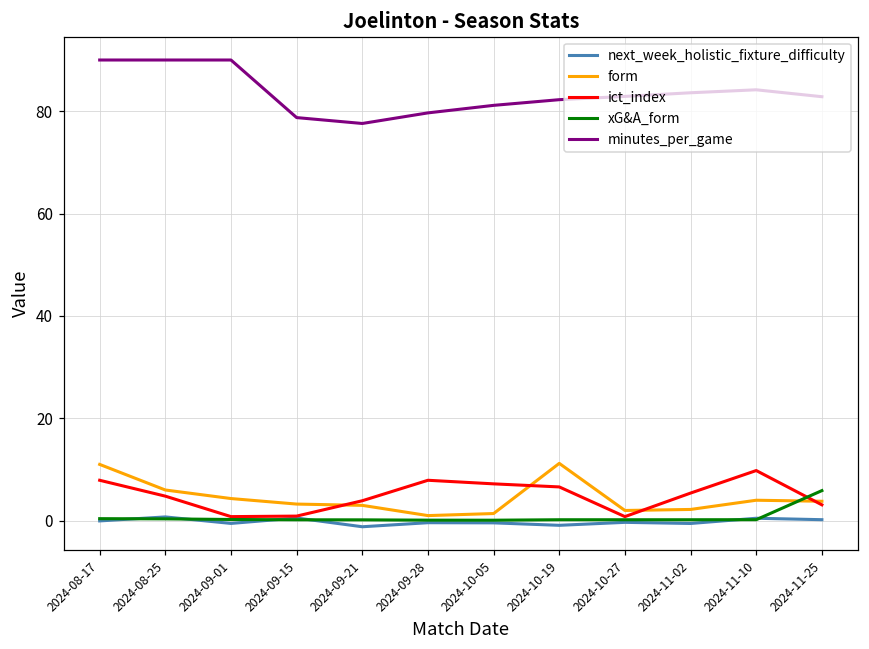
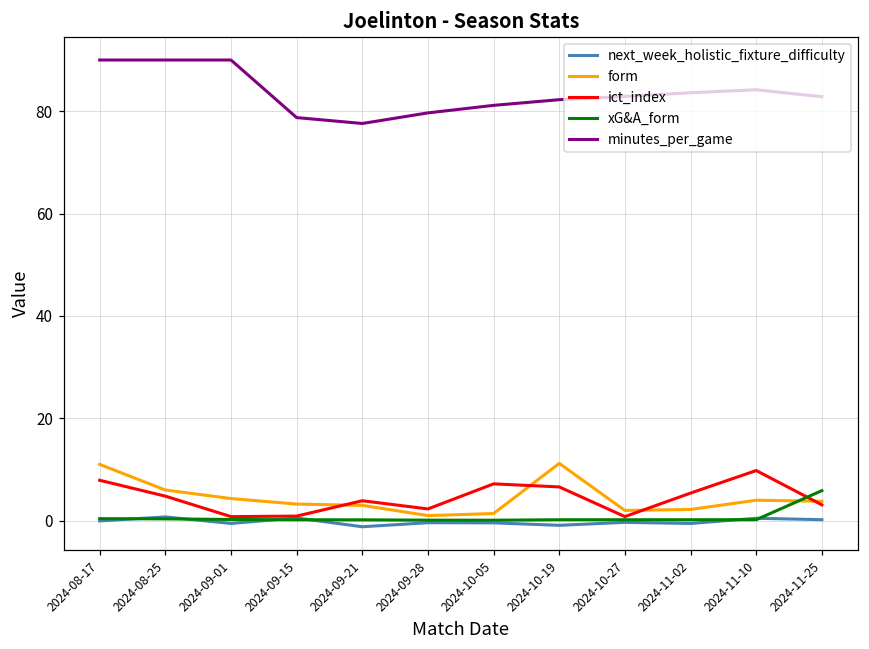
ict_index, 2024-09-28: 8 -> 2
